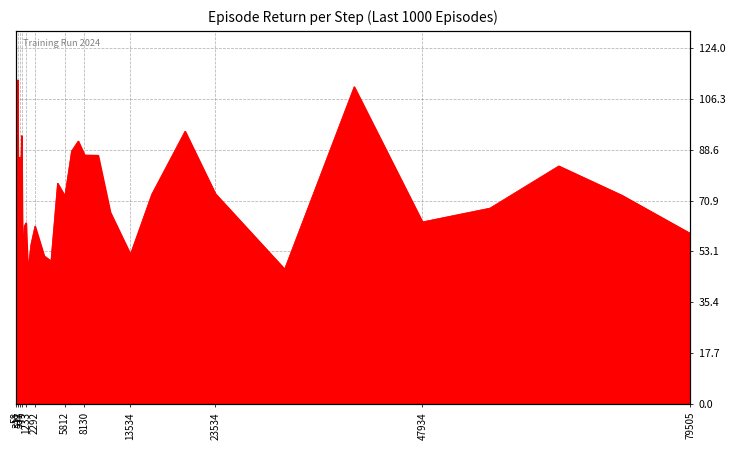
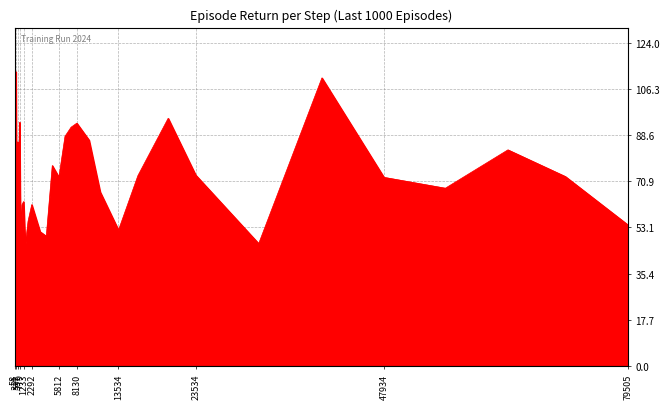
8130: 87 -> 93
47934: 63 -> 72
79505: 59 -> 54
